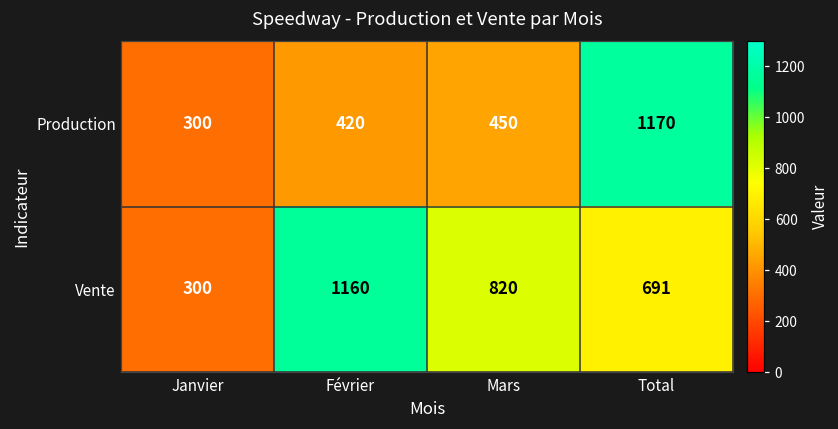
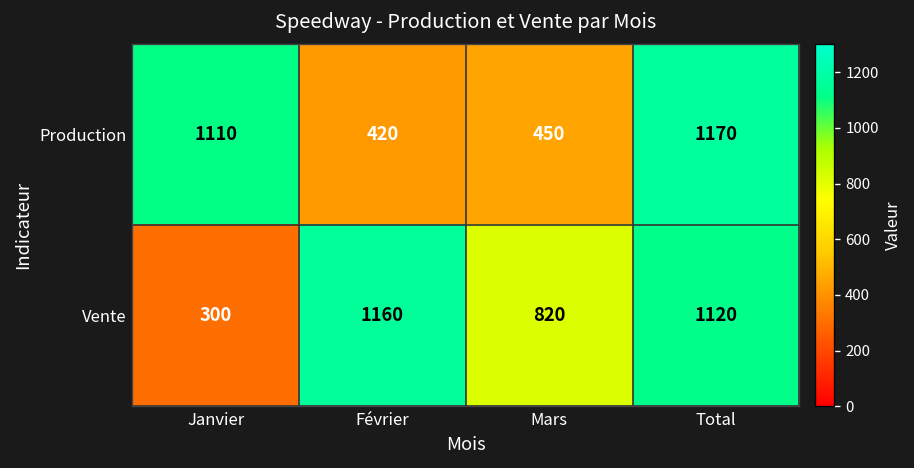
Production, Janvier: 300 -> 1110
Vente, Total: 691 -> 1120
